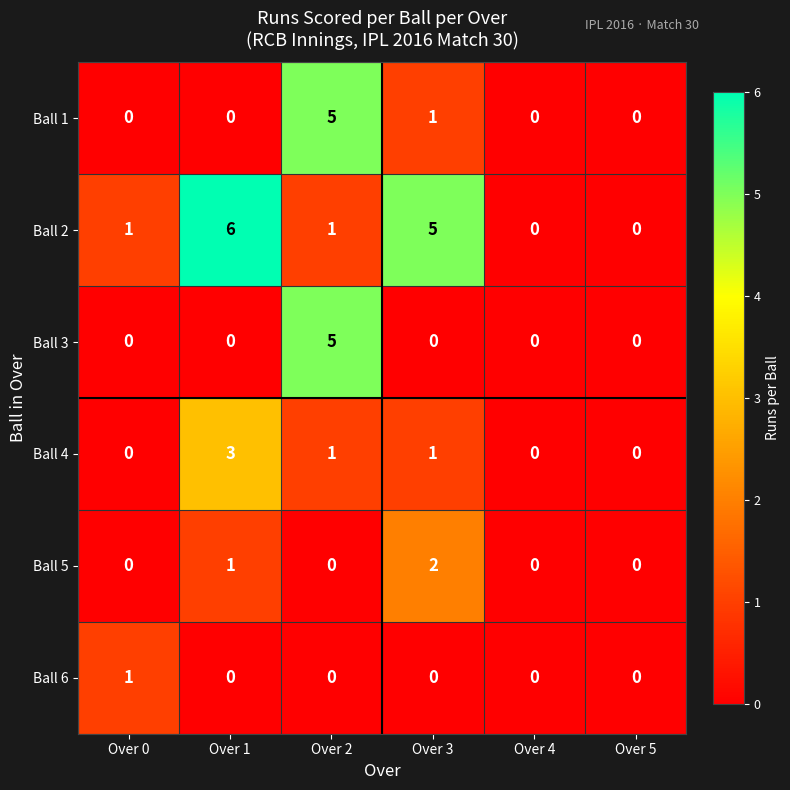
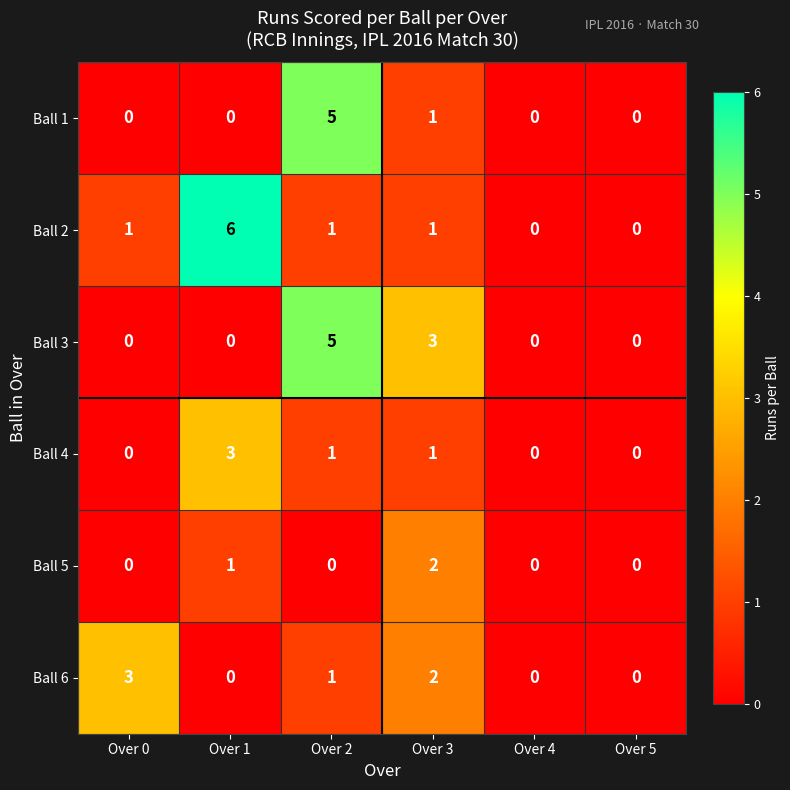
Ball 2, Over 3: 5 -> 1
Ball 3, Over 3: 0 -> 3
Ball 6, Over 0: 1 -> 3
Ball 6, Over 2: 0 -> 1
Ball 6, Over 3: 0 -> 2
